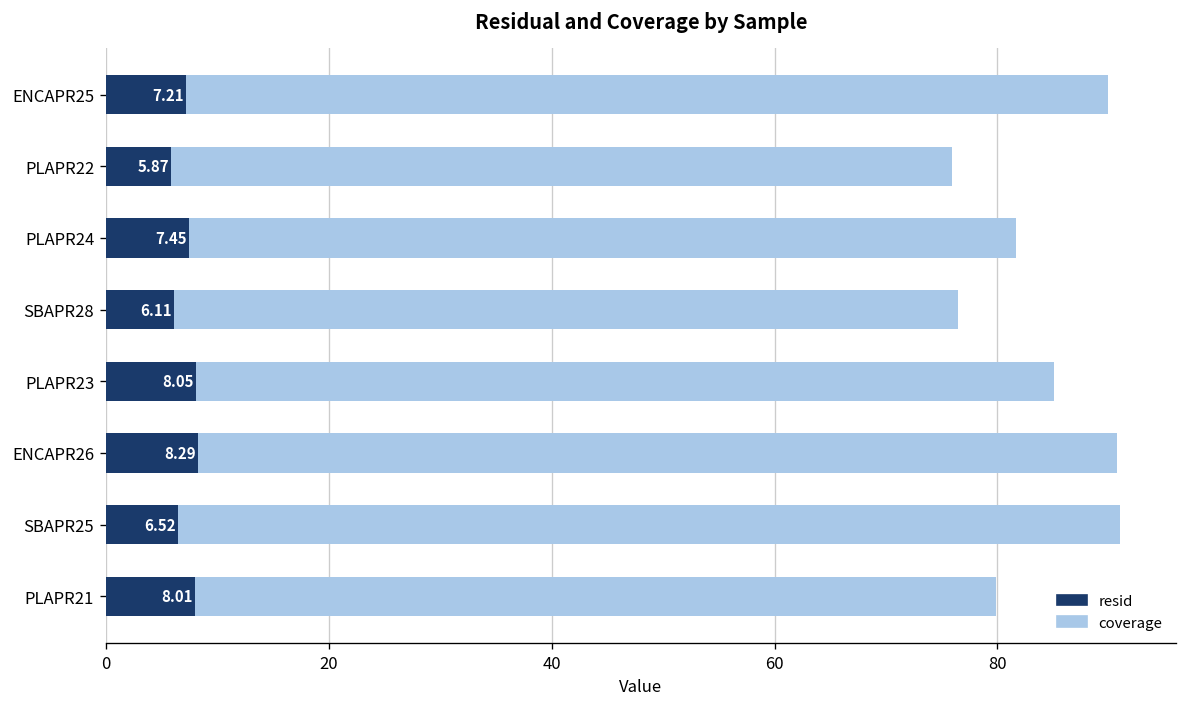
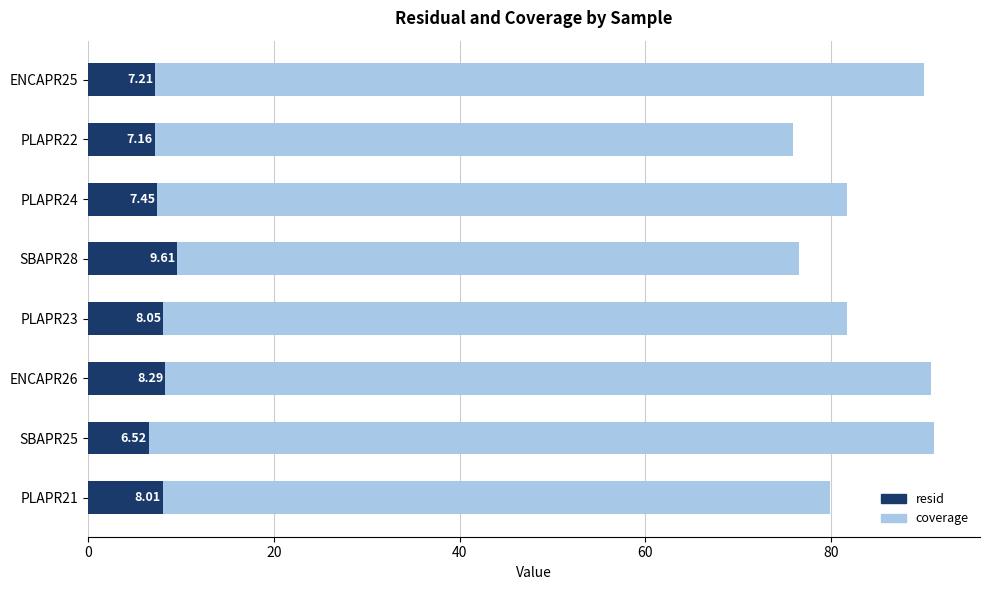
resid, PLAPR22: 5.87 -> 7.16
resid, SBAPR28: 6.11 -> 9.61
coverage, PLAPR23: 85 -> 82
